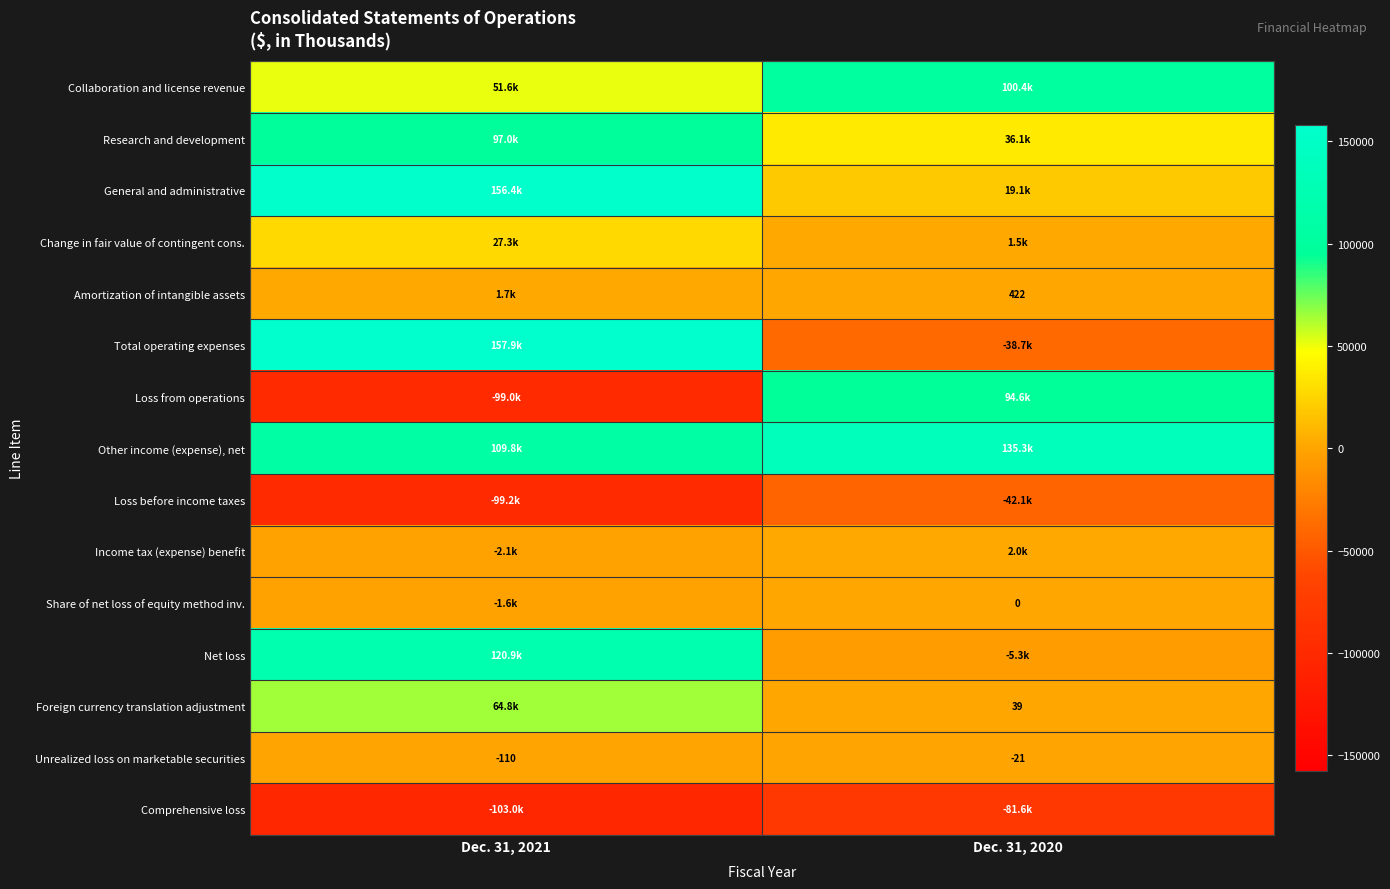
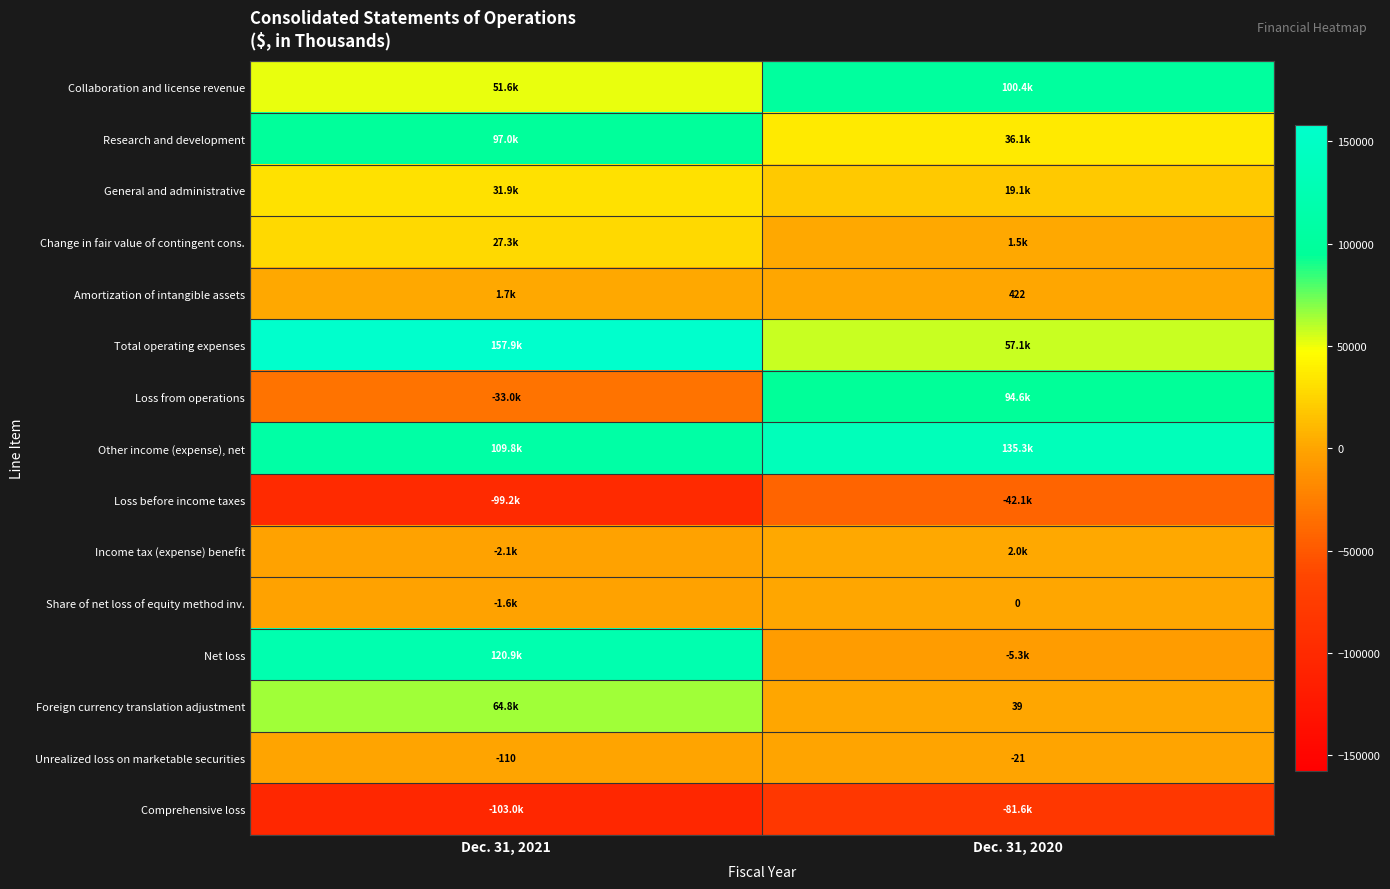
General and administrative, Dec. 31, 2021: 156.4k -> 31.9k
Total operating expenses, Dec. 31, 2020: -38.7k -> 57.1k
Loss from operations, Dec. 31, 2021: -99.0k -> -33.0k
